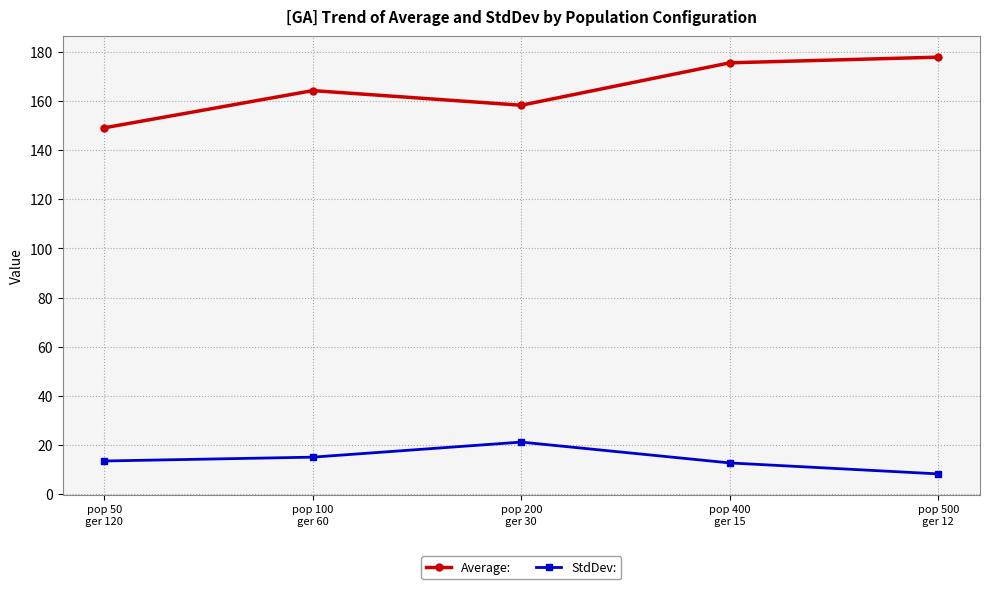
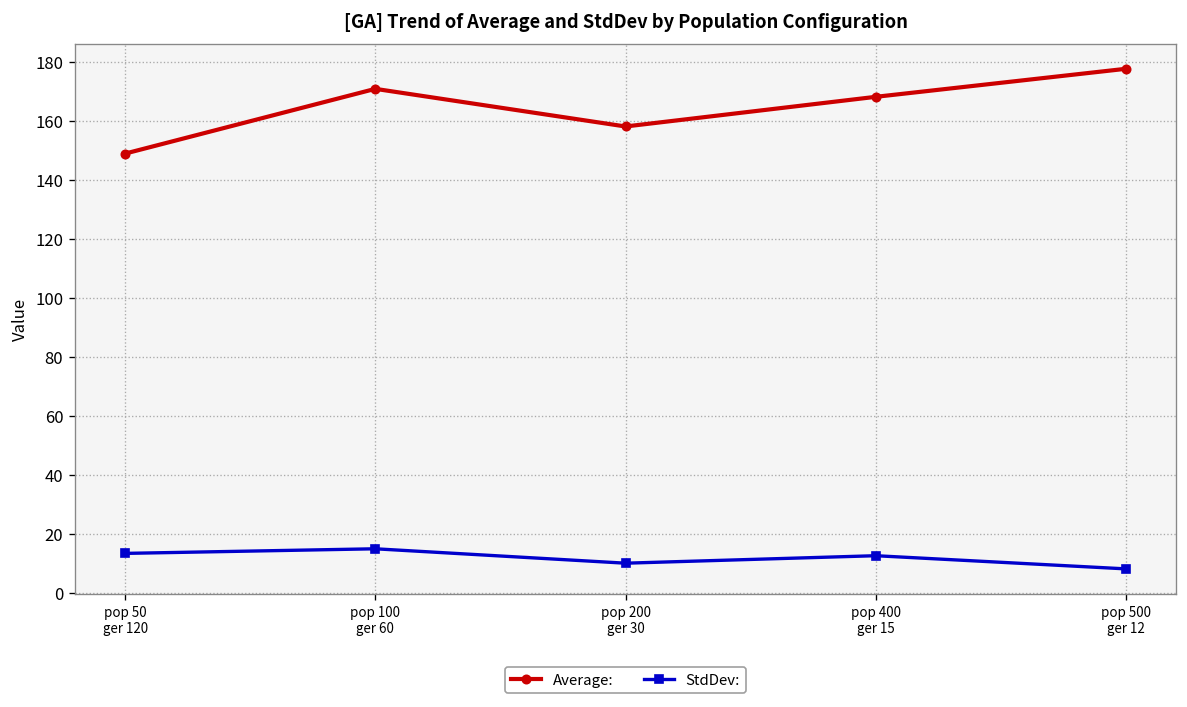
Average:, pop 100 ger 60: 164 -> 171
StdDev:, pop 200 ger 30: 21 -> 10
Average:, pop 400 ger 15: 176 -> 168
